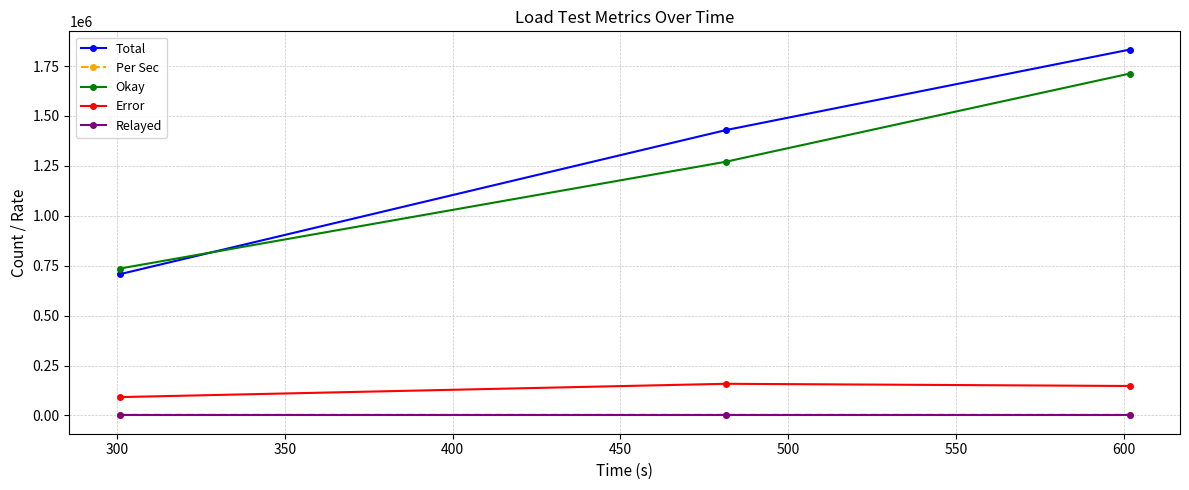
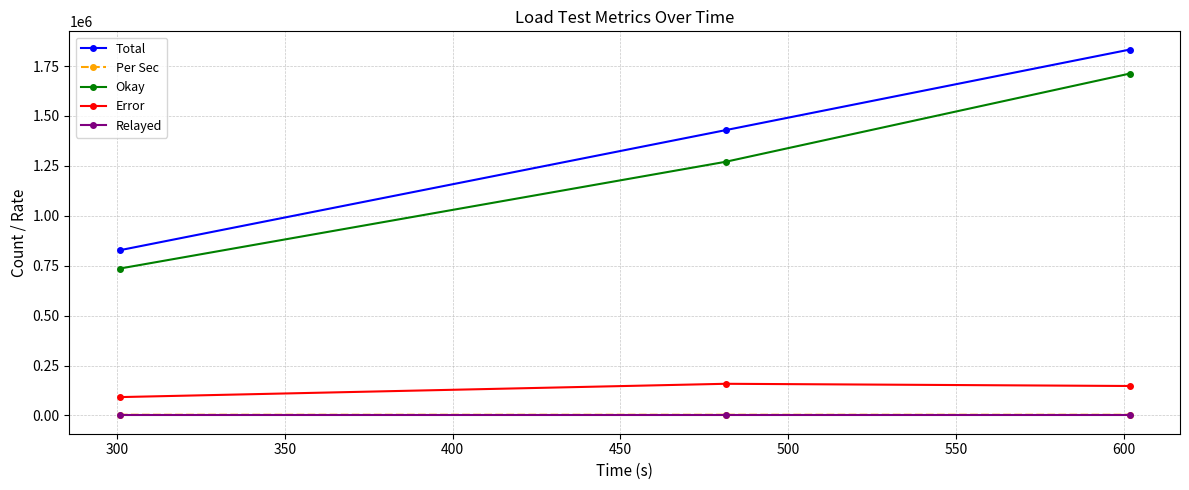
Total, 300: 710000 -> 830000
